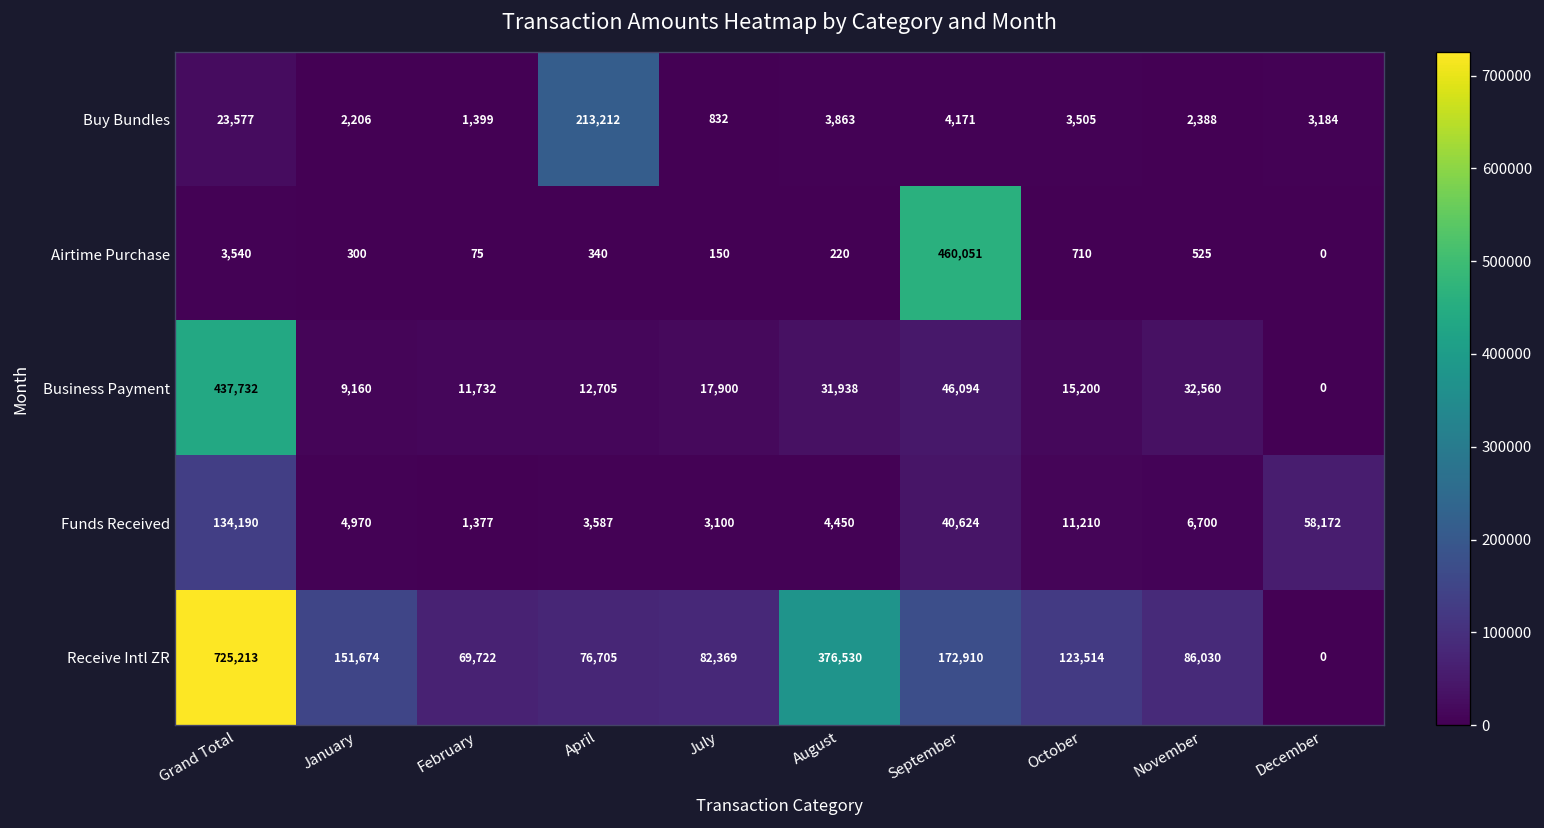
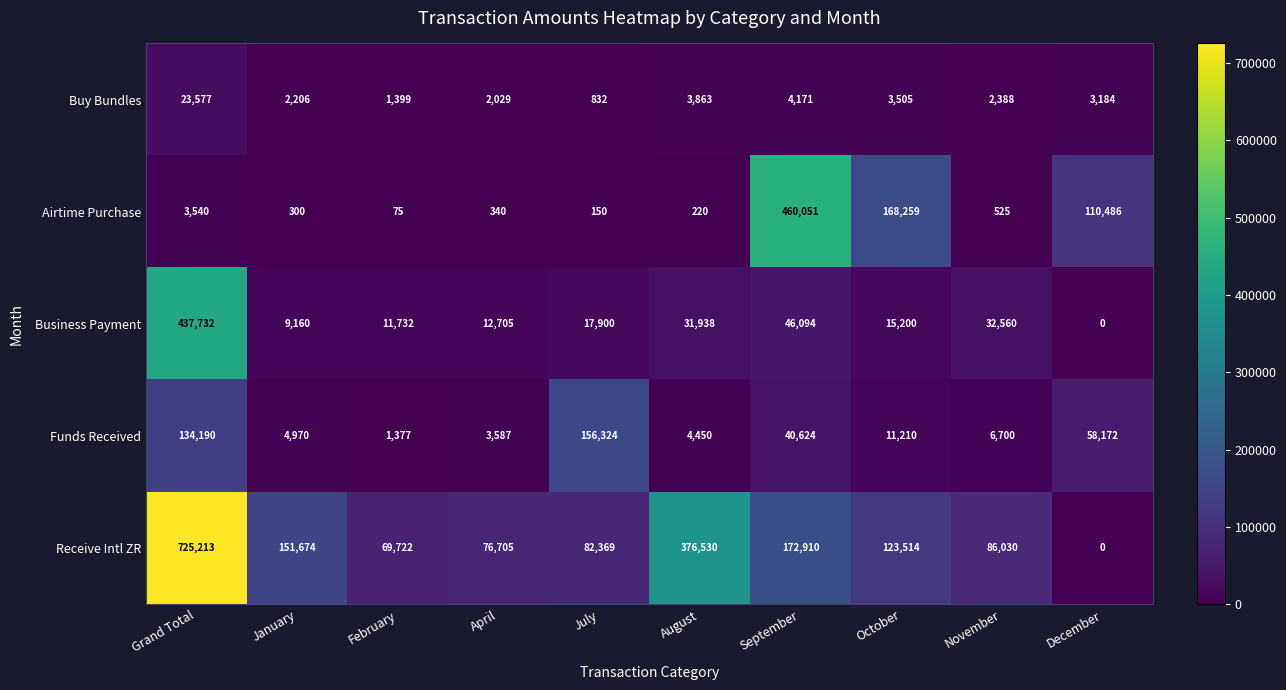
Buy Bundles, April: 213,212 -> 2,029
Airtime Purchase, October: 710 -> 168,259
Airtime Purchase, December: 0 -> 110,486
Funds Received, July: 3,100 -> 156,324
